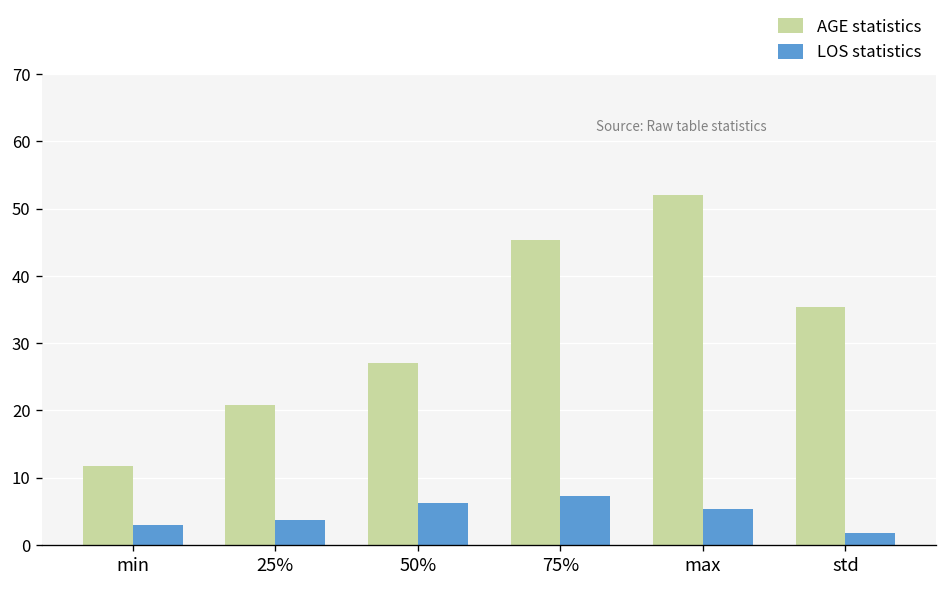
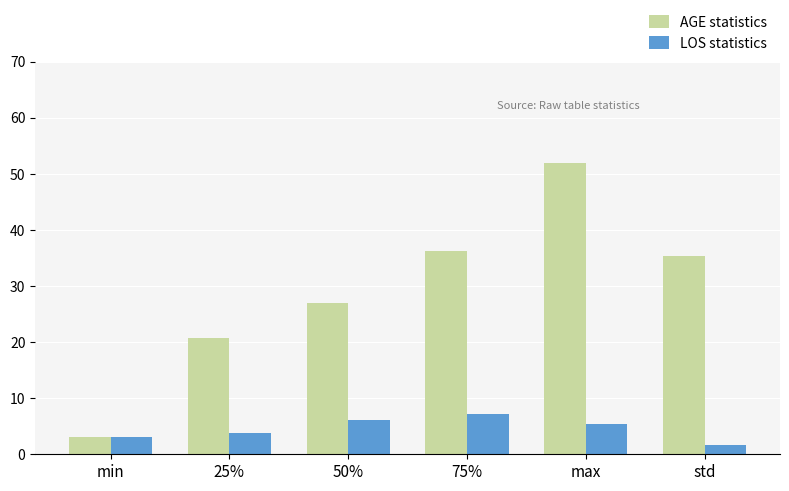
AGE statistics, min: 12 -> 3
AGE statistics, 75%: 45 -> 36
